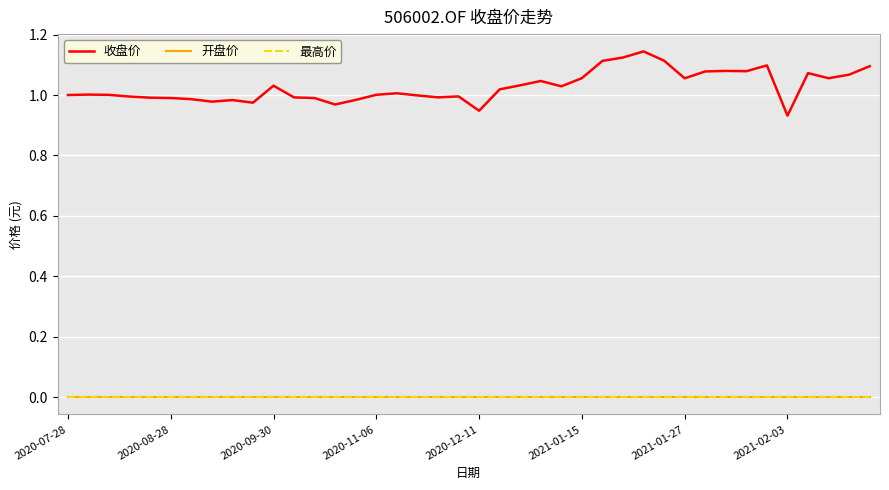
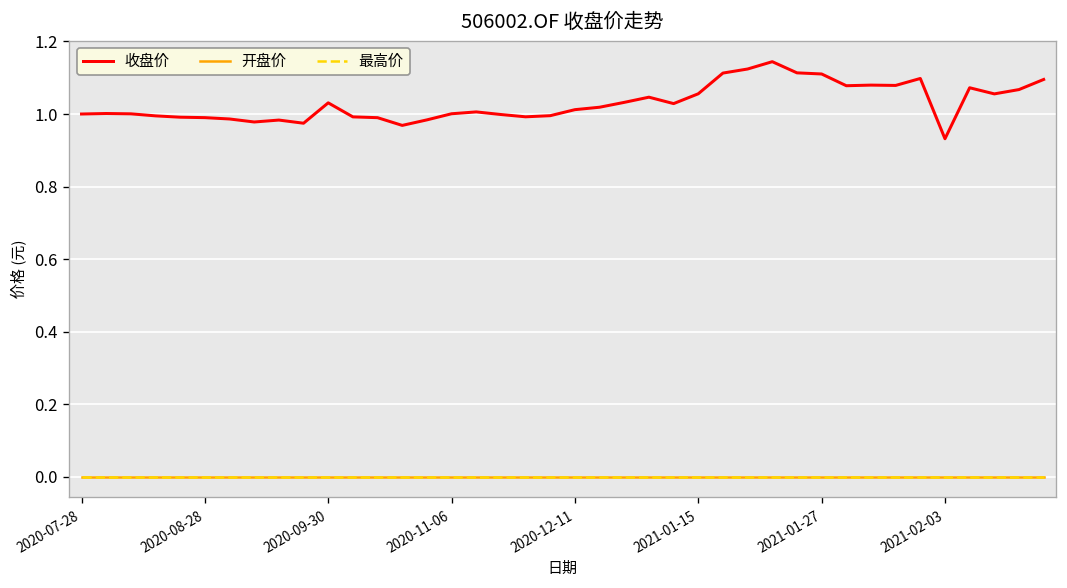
收盘价, 2020-12-11: 0.95 -> 1.01
收盘价, 2021-01-27: 1.06 -> 1.11
